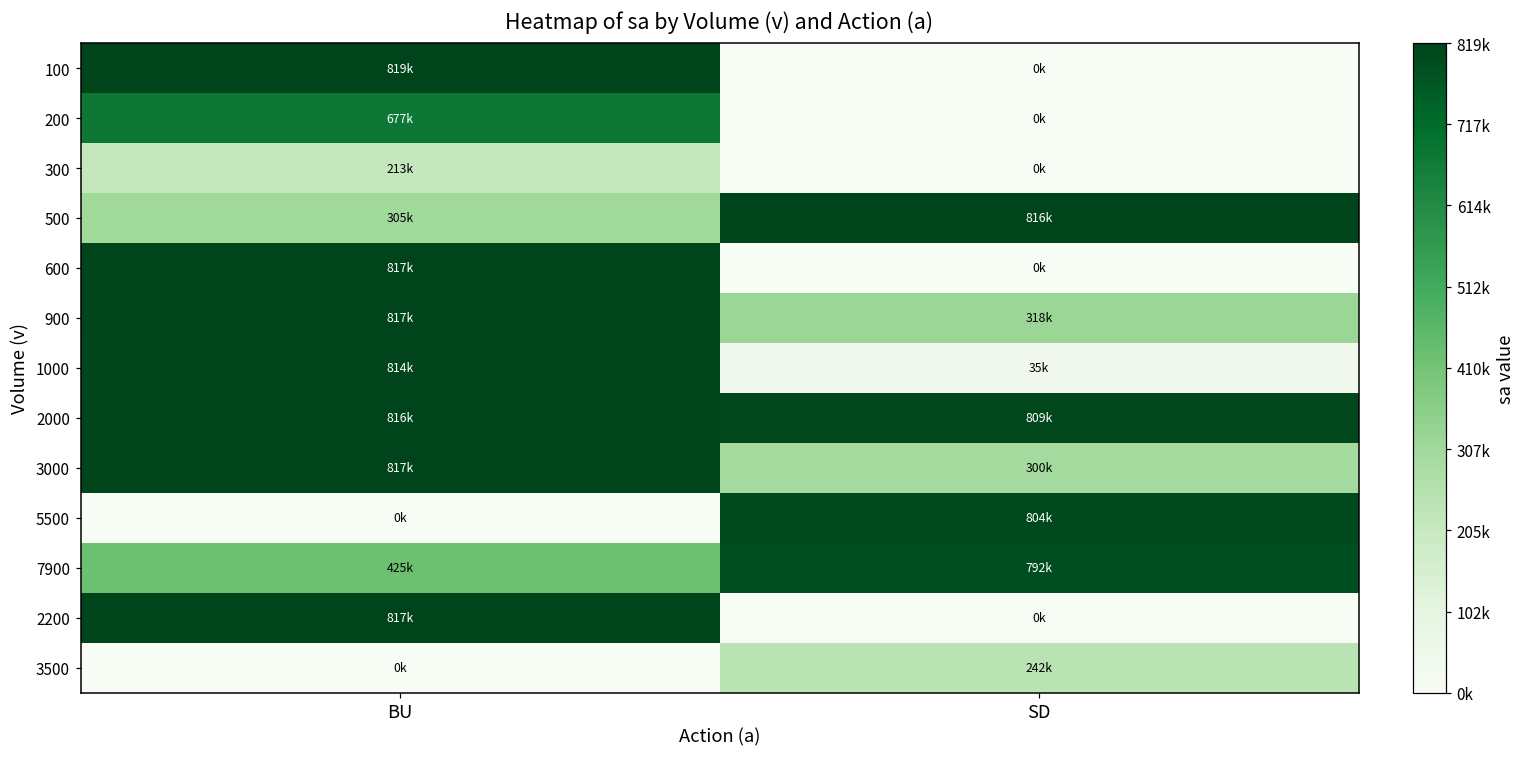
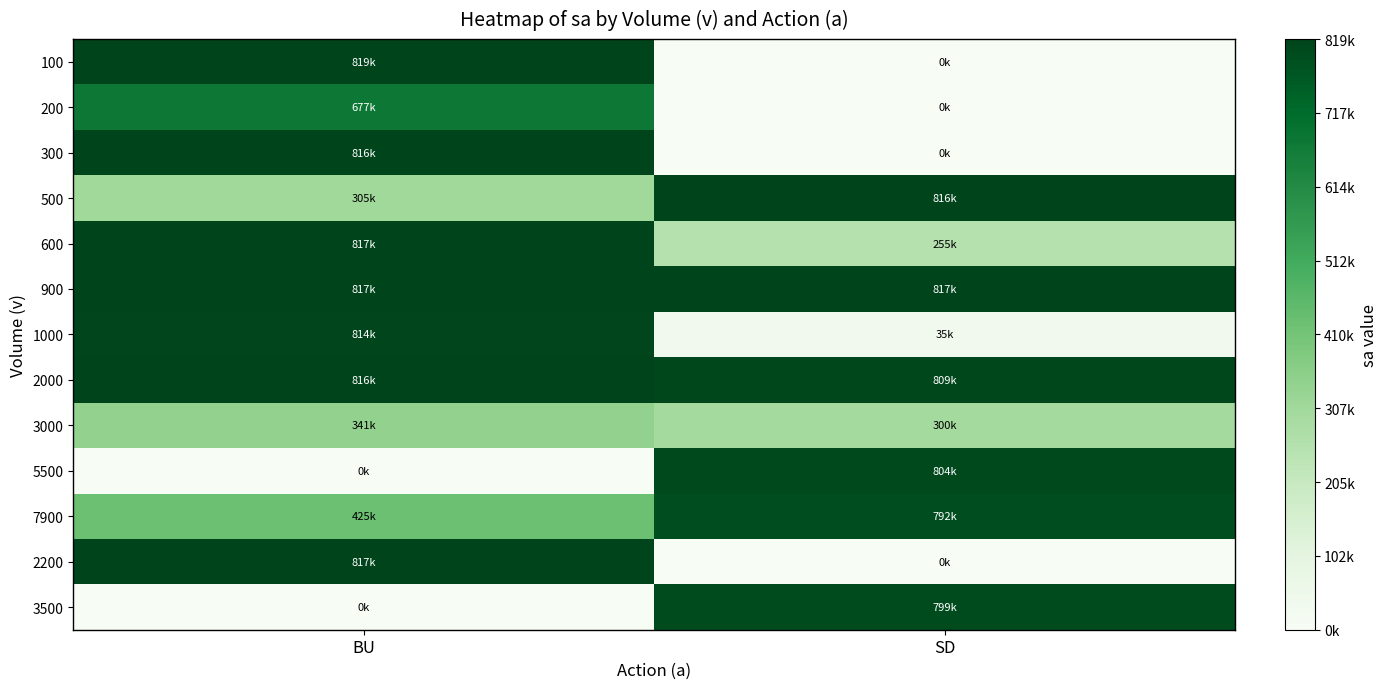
300, BU: 213k -> 816k
600, SD: 0k -> 255k
900, SD: 318k -> 817k
3000, BU: 817k -> 341k
3500, SD: 242k -> 799k
